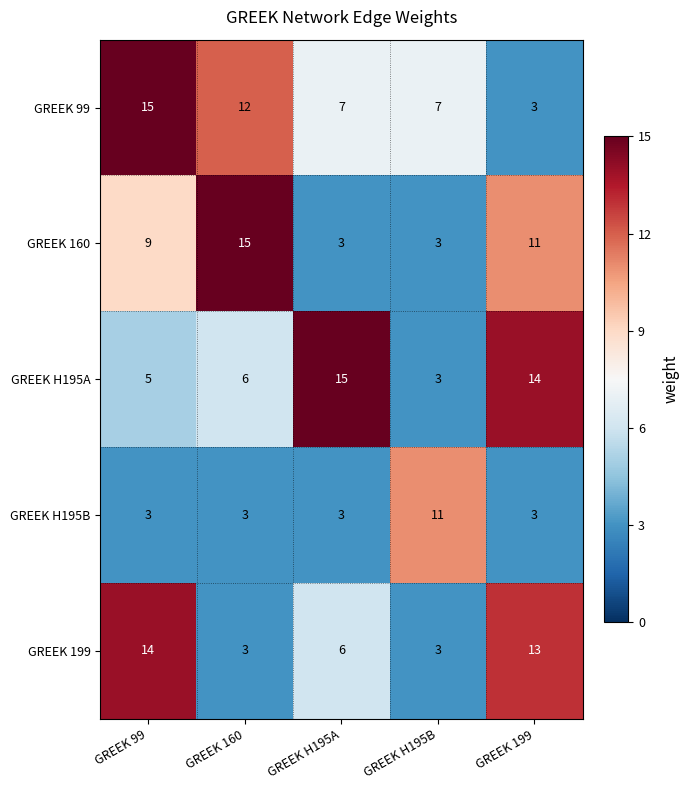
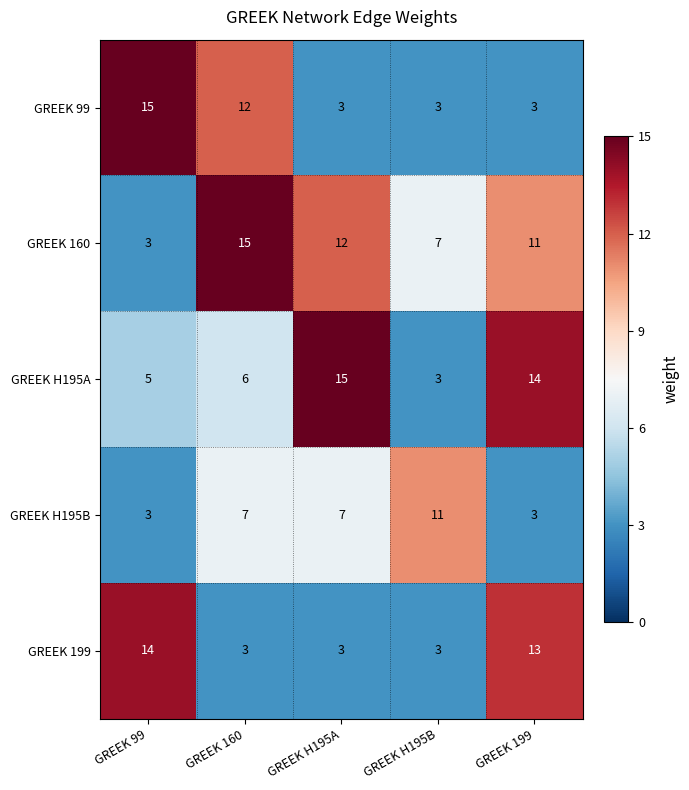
GREEK 99, GREEK H195A: 7 -> 3
GREEK 99, GREEK H195B: 7 -> 3
GREEK 160, GREEK 99: 9 -> 3
GREEK 160, GREEK H195A: 3 -> 12
GREEK 160, GREEK H195B: 3 -> 7
GREEK H195B, GREEK 160: 3 -> 7
GREEK H195B, GREEK H195A: 3 -> 7
GREEK 199, GREEK H195A: 6 -> 3
